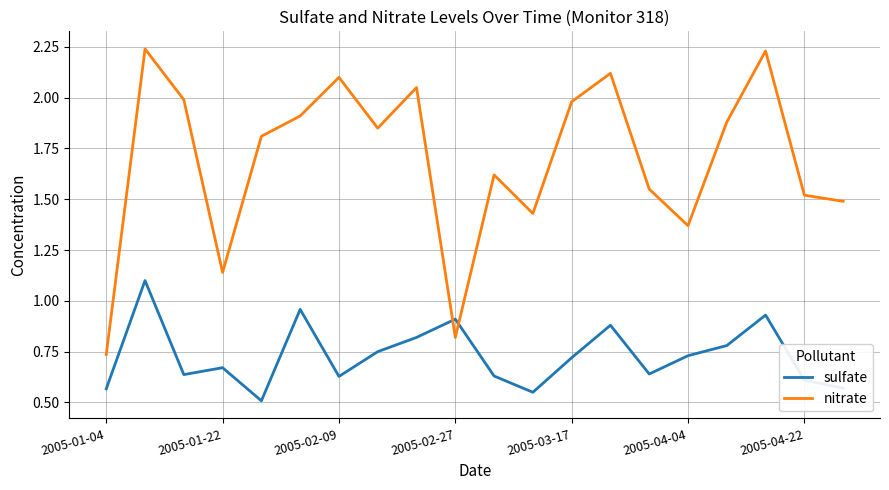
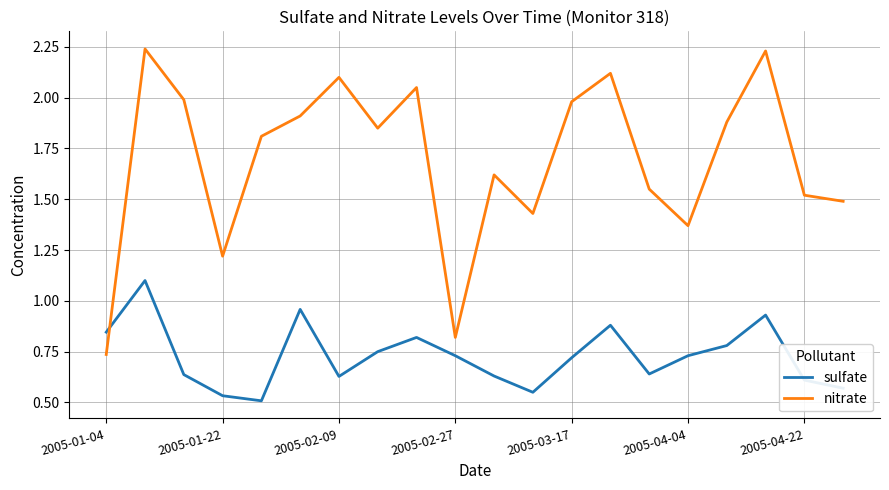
sulfate, 2005-01-04: 0.57 -> 0.85
sulfate, 2005-01-22: 0.67 -> 0.53
nitrate, 2005-01-22: 1.14 -> 1.22
sulfate, 2005-02-27: 0.91 -> 0.73
